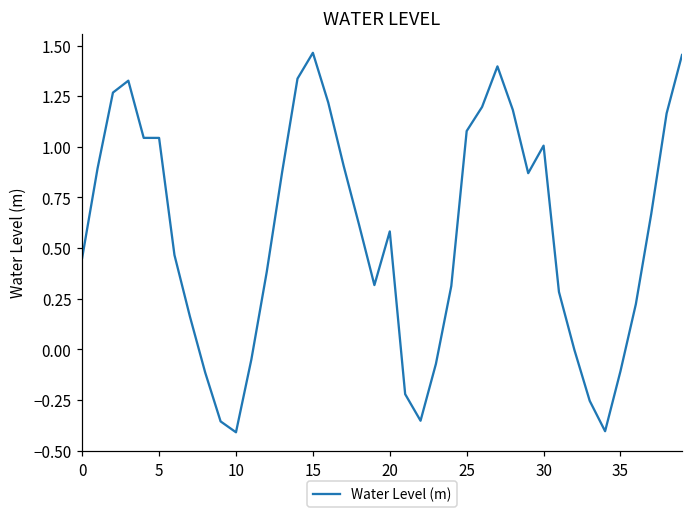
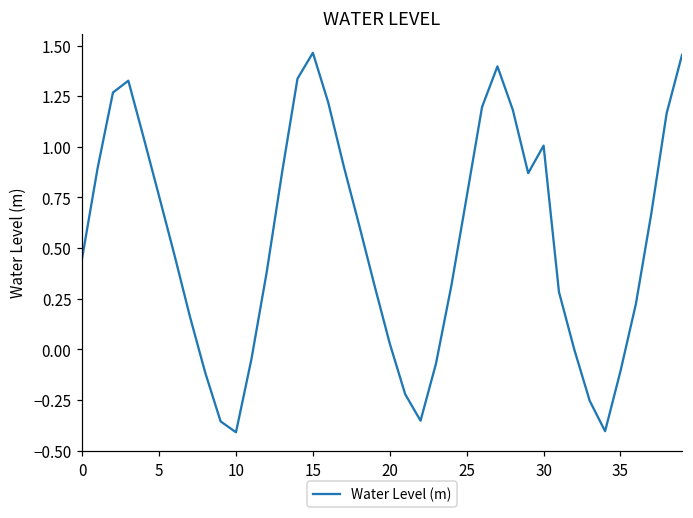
5: 1.04 -> 0.76
20: 0.58 -> 0.03
25: 1.08 -> 0.75
